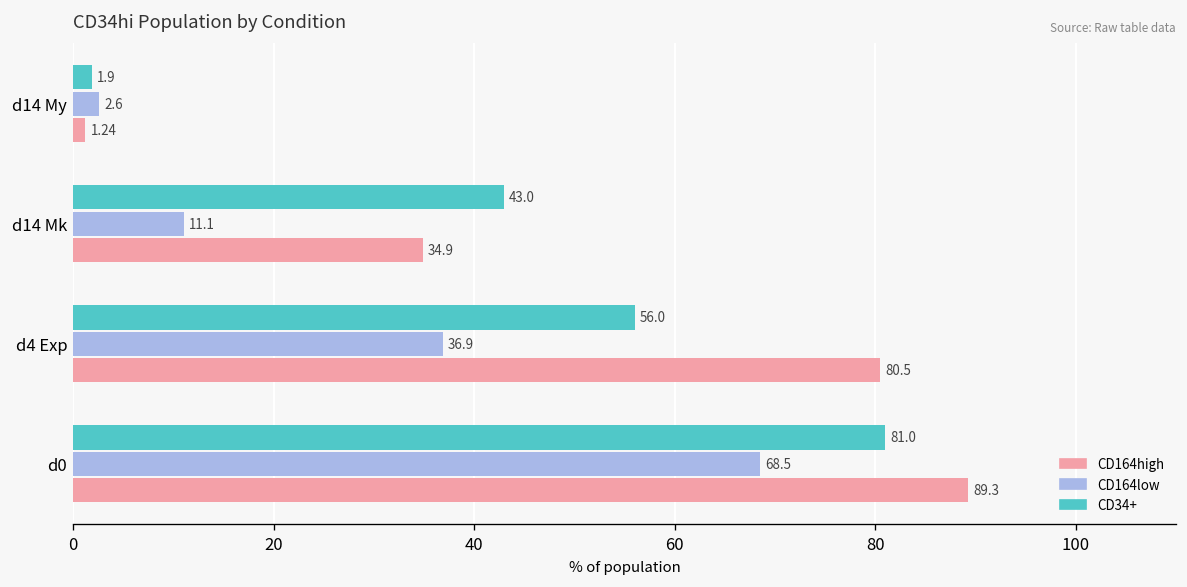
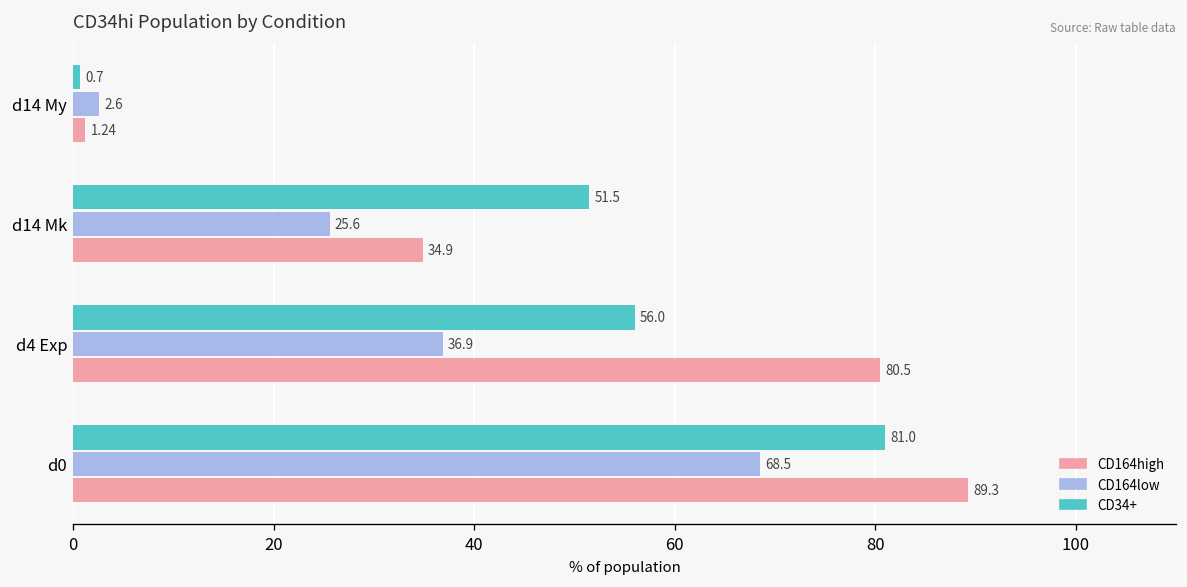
CD34+, d14 My: 1.9 -> 0.7
CD34+, d14 Mk: 43.0 -> 51.5
CD164low, d14 Mk: 11.1 -> 25.6
